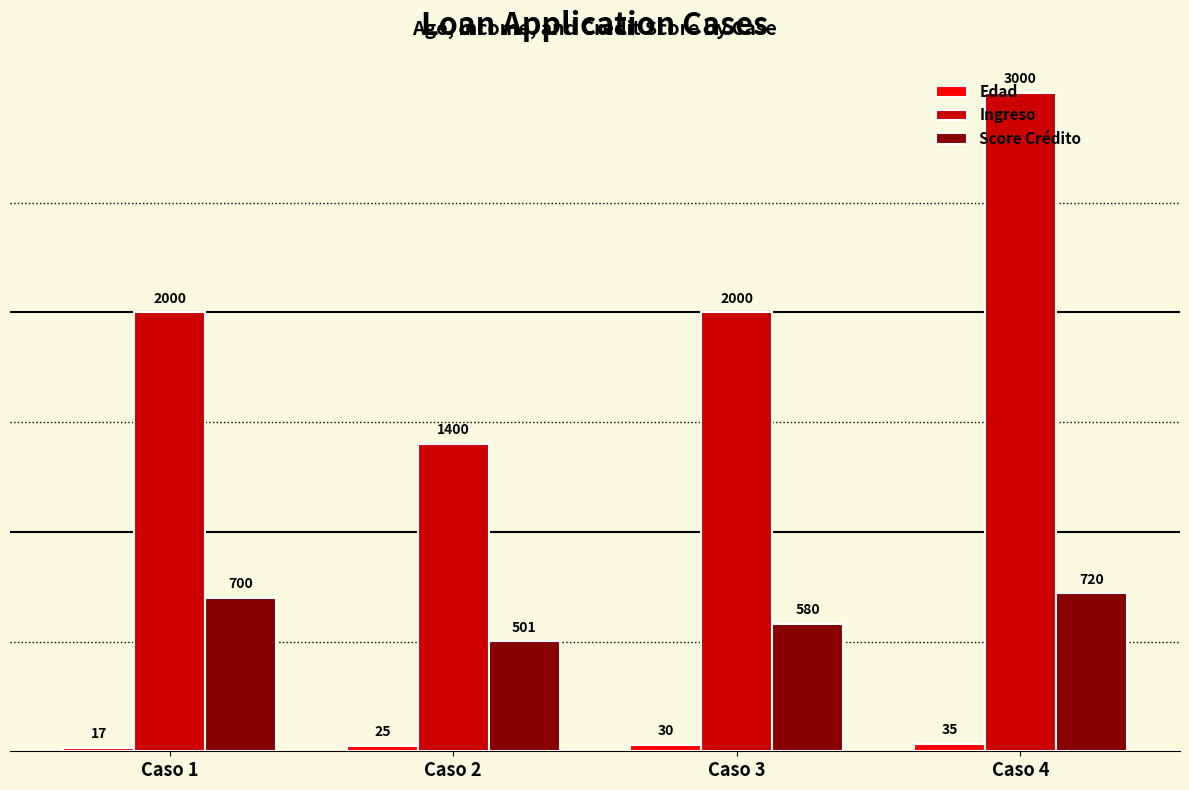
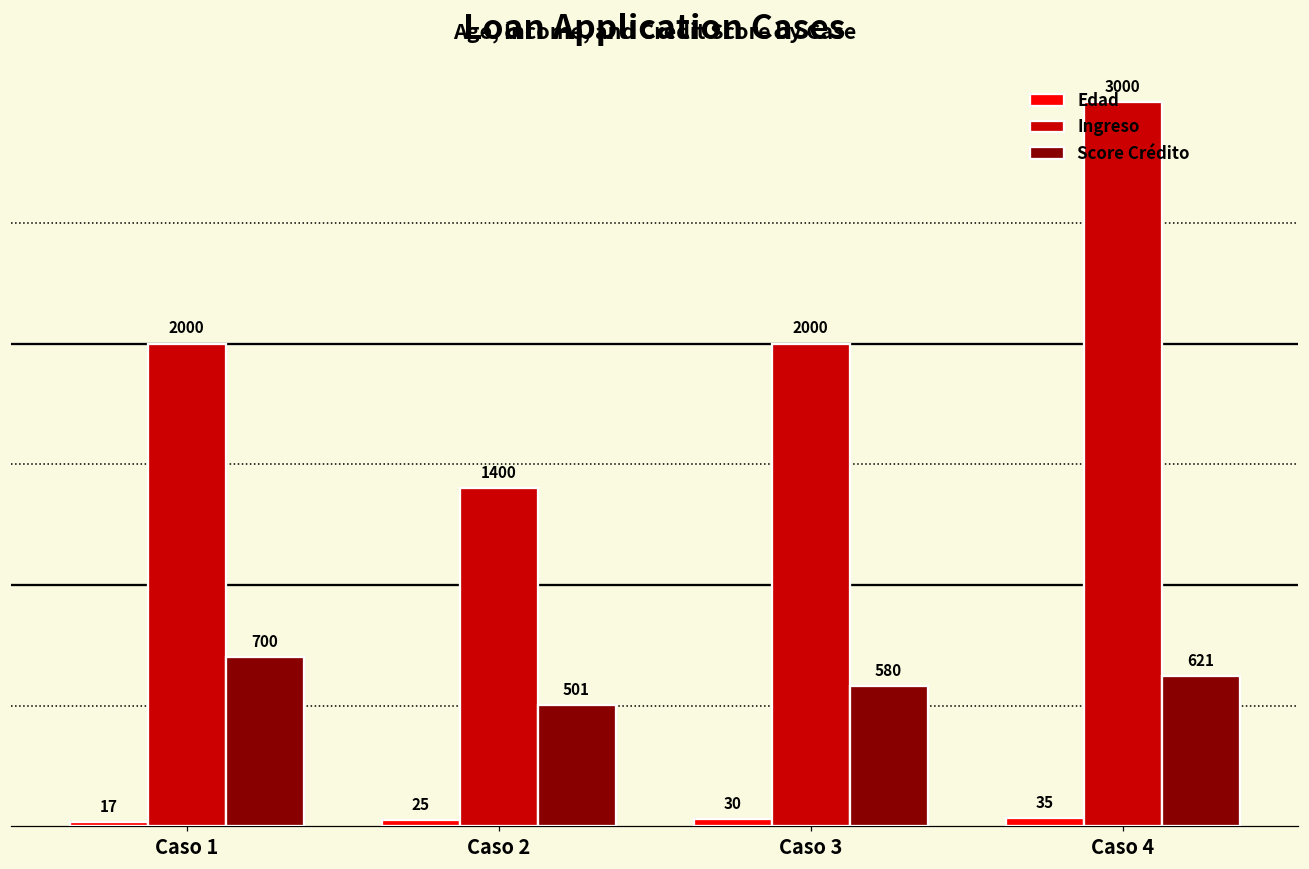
Score Crédito, Caso 4: 720 -> 621
